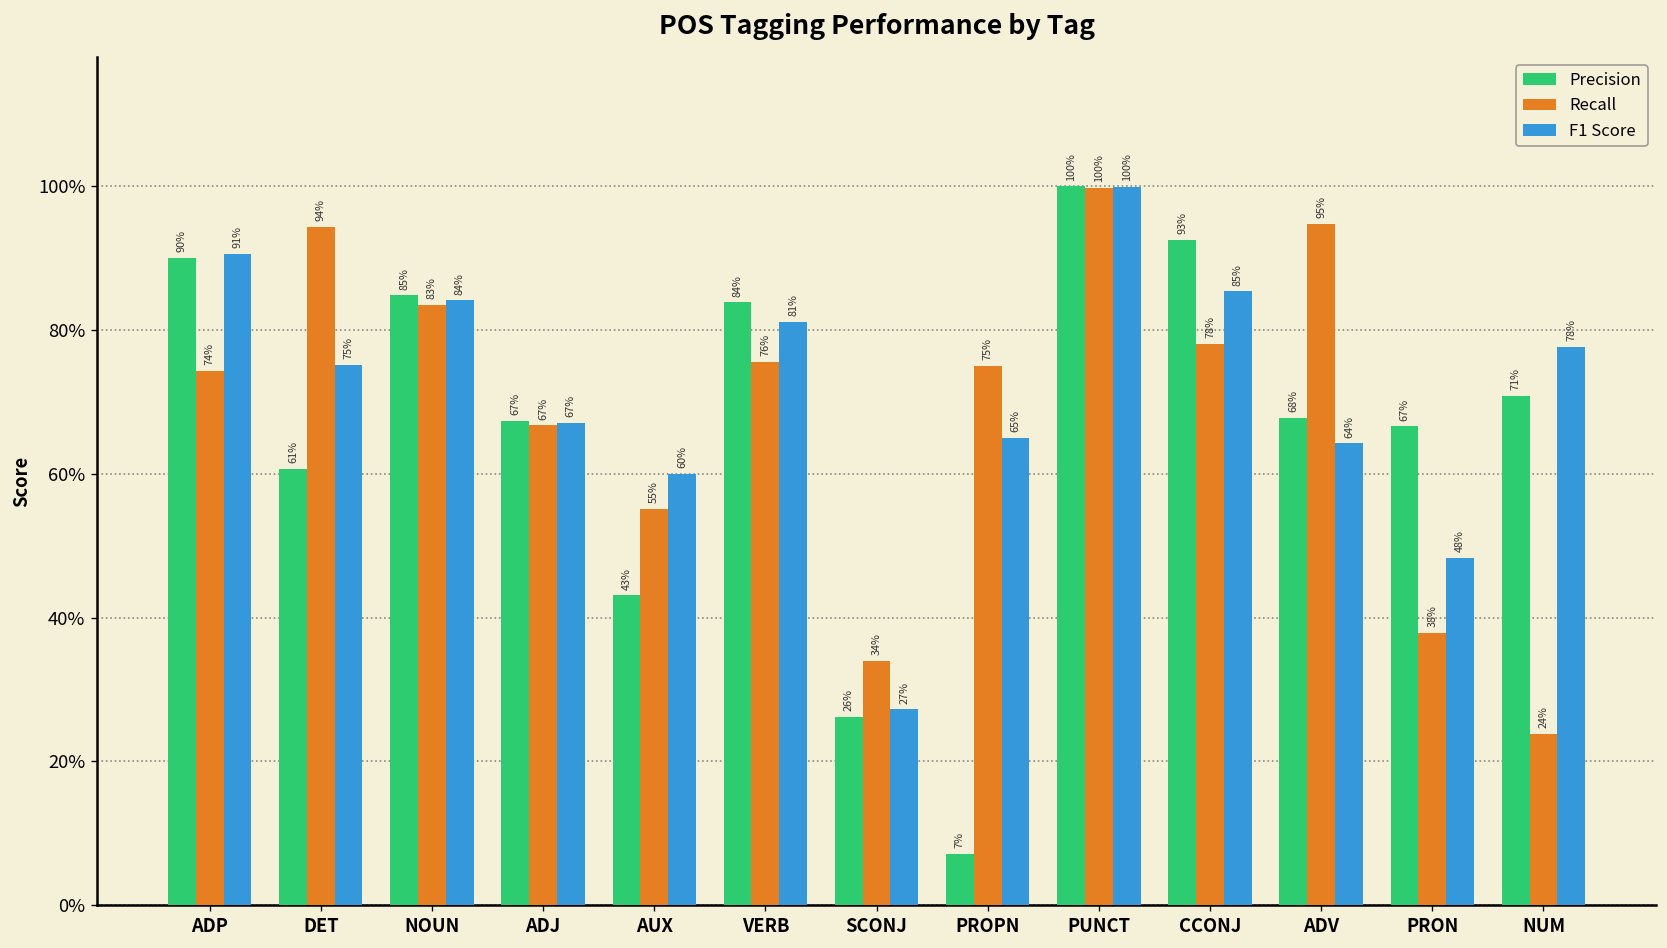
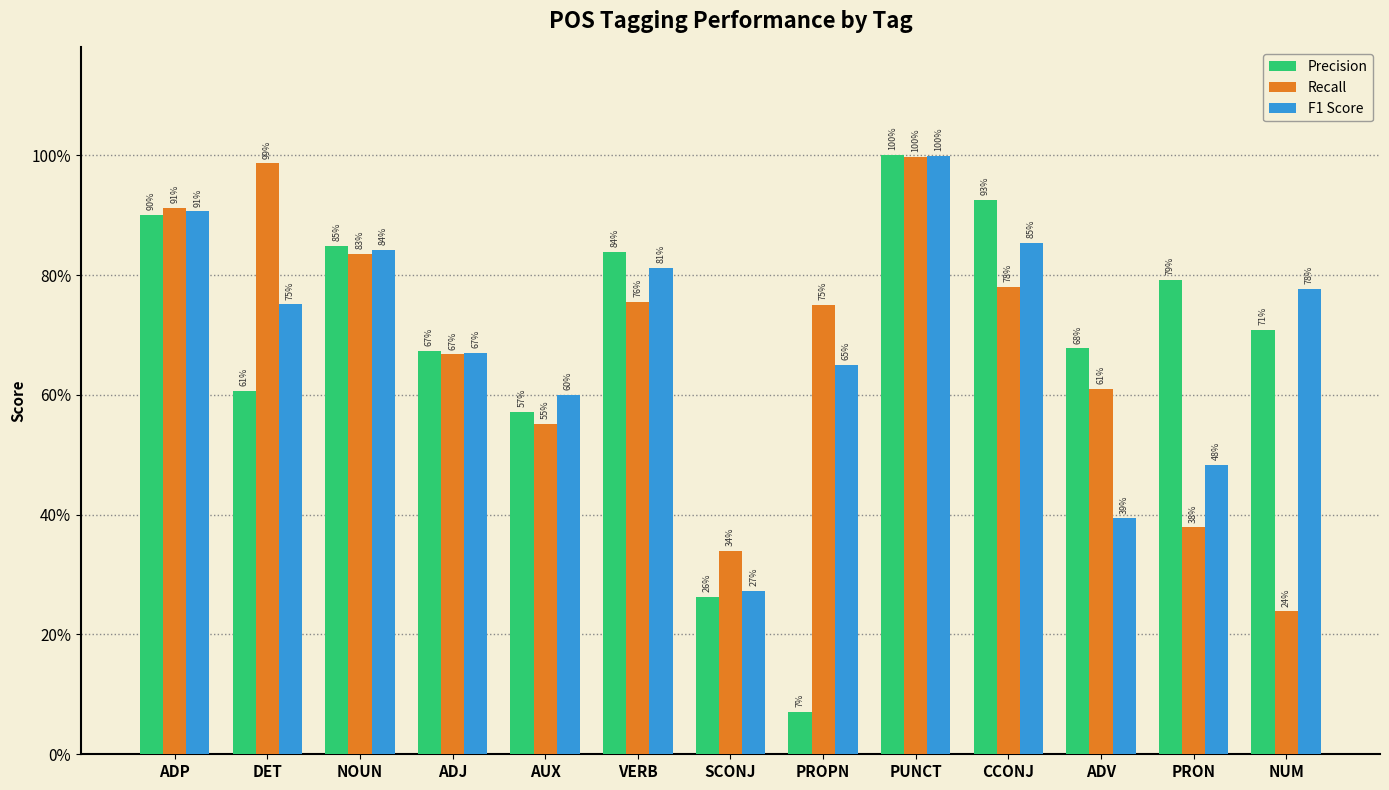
Recall, ADP: 74% -> 91%
Recall, DET: 94% -> 99%
Precision, AUX: 43% -> 57%
Recall, ADV: 95% -> 61%
F1 Score, ADV: 64% -> 39%
Precision, PRON: 67% -> 79%
